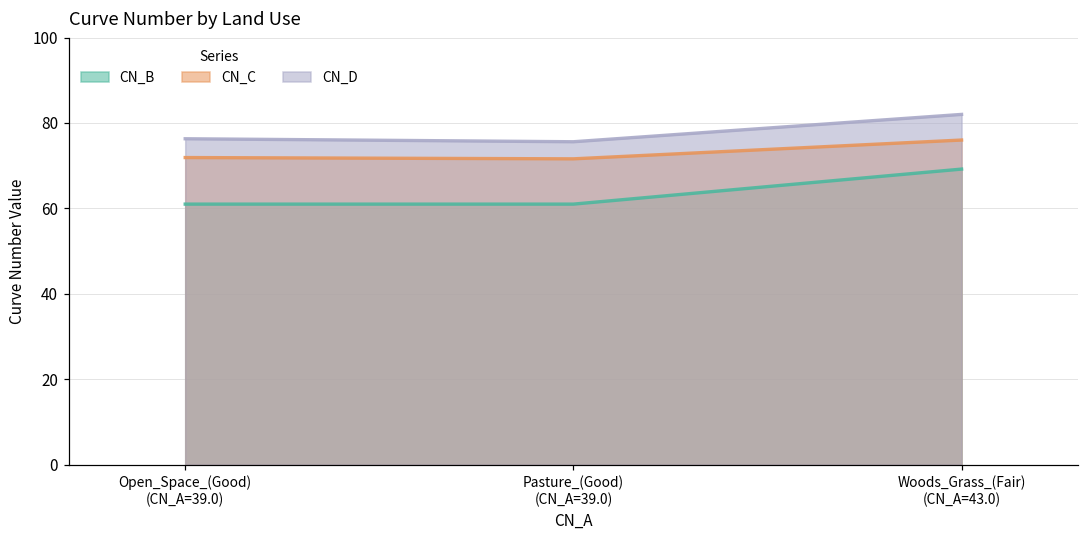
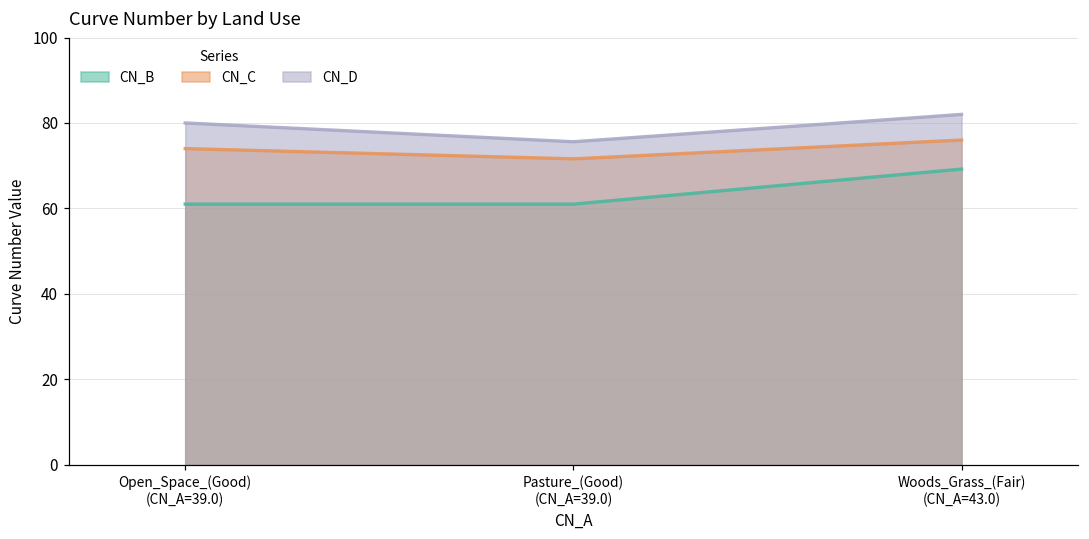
CN_C, Open_Space_(Good) (CN_A=39.0): 72 -> 74
CN_D, Open_Space_(Good) (CN_A=39.0): 76 -> 80
